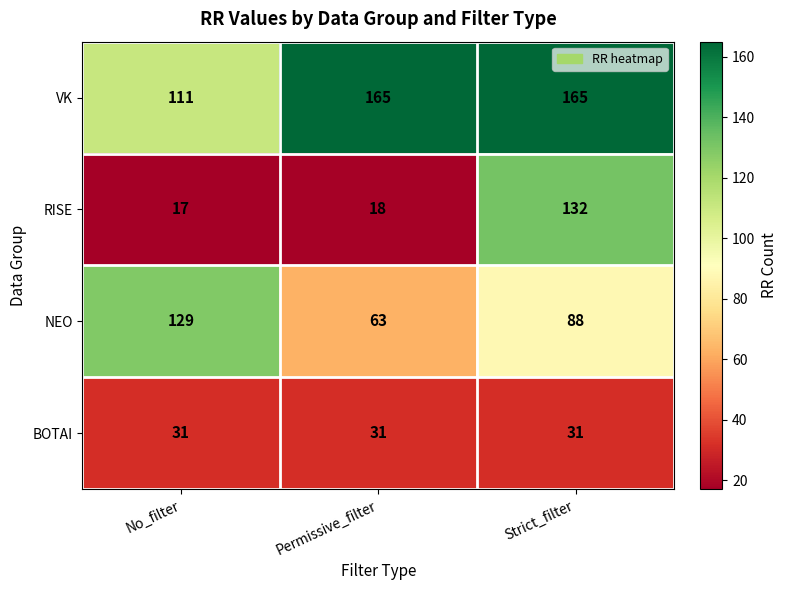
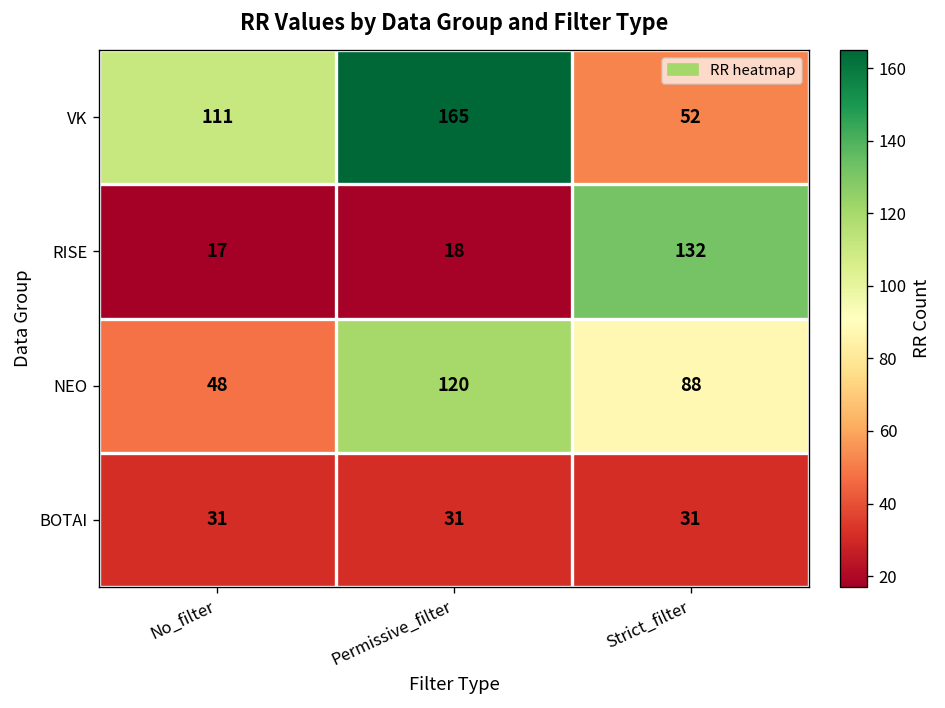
VK, Strict_filter: 165 -> 52
NEO, No_filter: 129 -> 48
NEO, Permissive_filter: 63 -> 120
